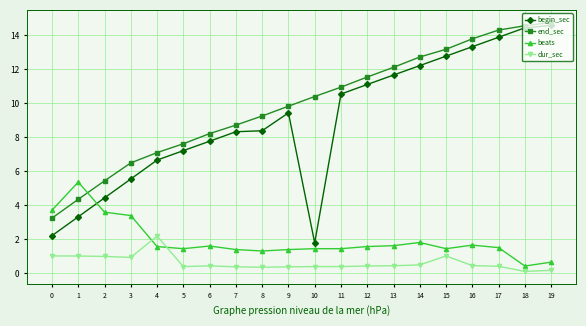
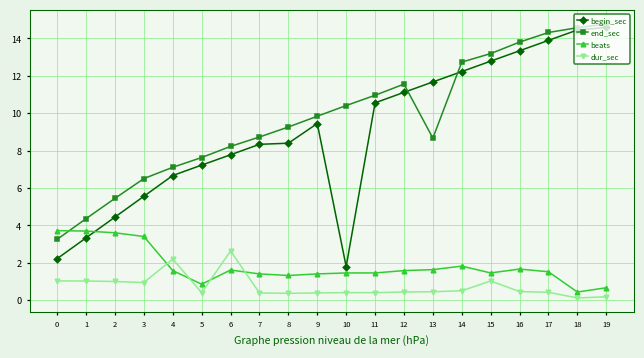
beats, 1: 5.4 -> 3.7
beats, 5: 1.5 -> 0.9
dur_sec, 6: 0.4 -> 2.6
end_sec, 13: 12.1 -> 8.7
